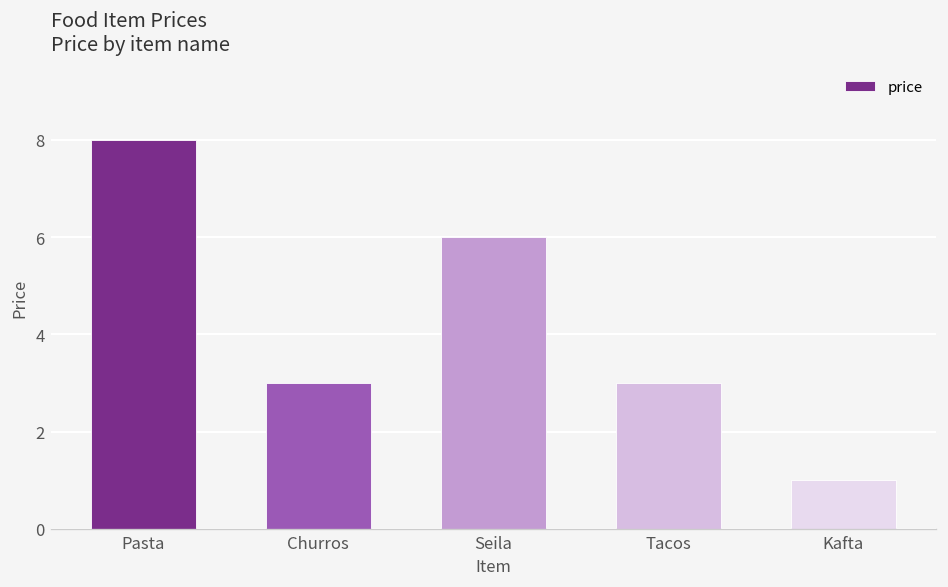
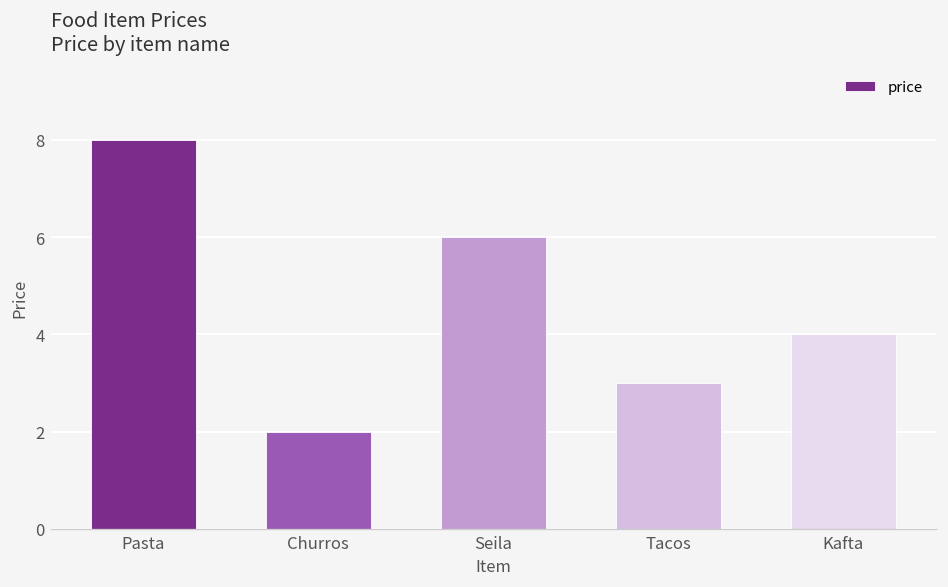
Churros: 3 -> 2
Kafta: 1 -> 4
